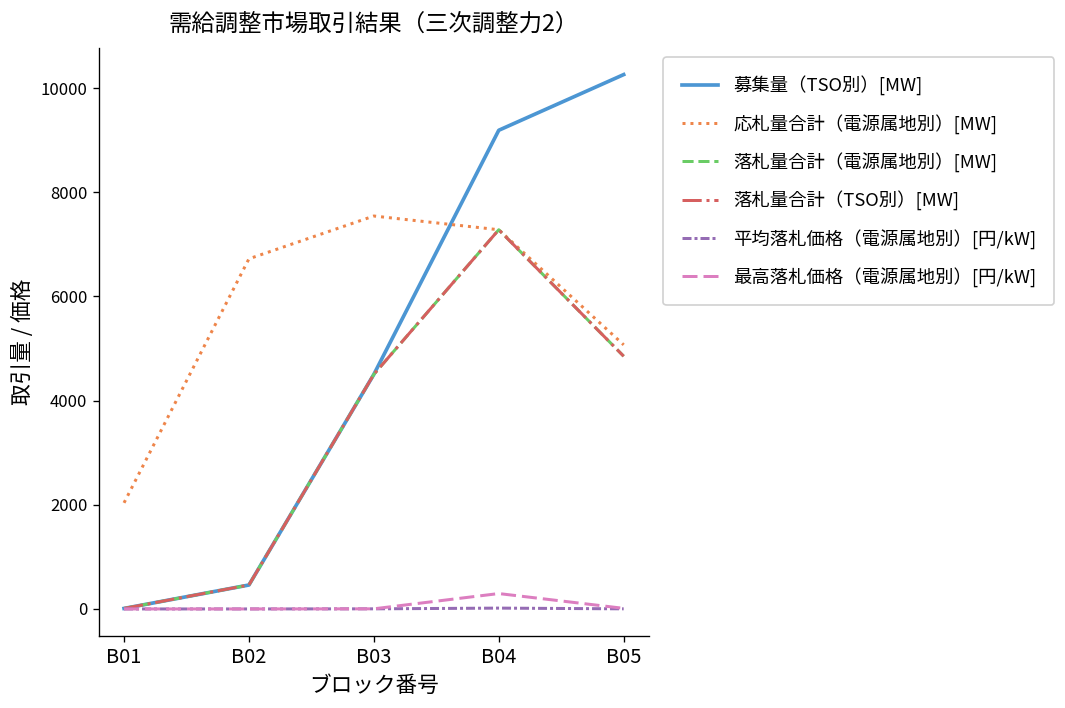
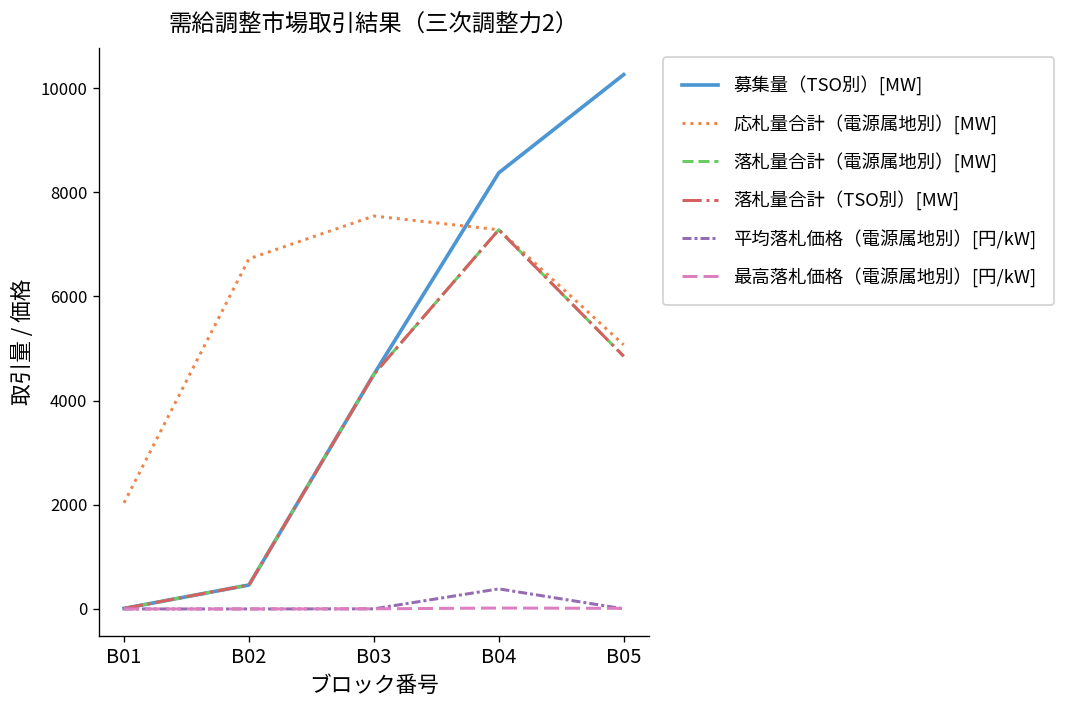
募集量（TSO別）[MW], B04: 9200 -> 8400
平均落札価格（電源属地別）[円/kW], B04: 0 -> 400
最高落札価格（電源属地別）[円/kW], B04: 300 -> 0
